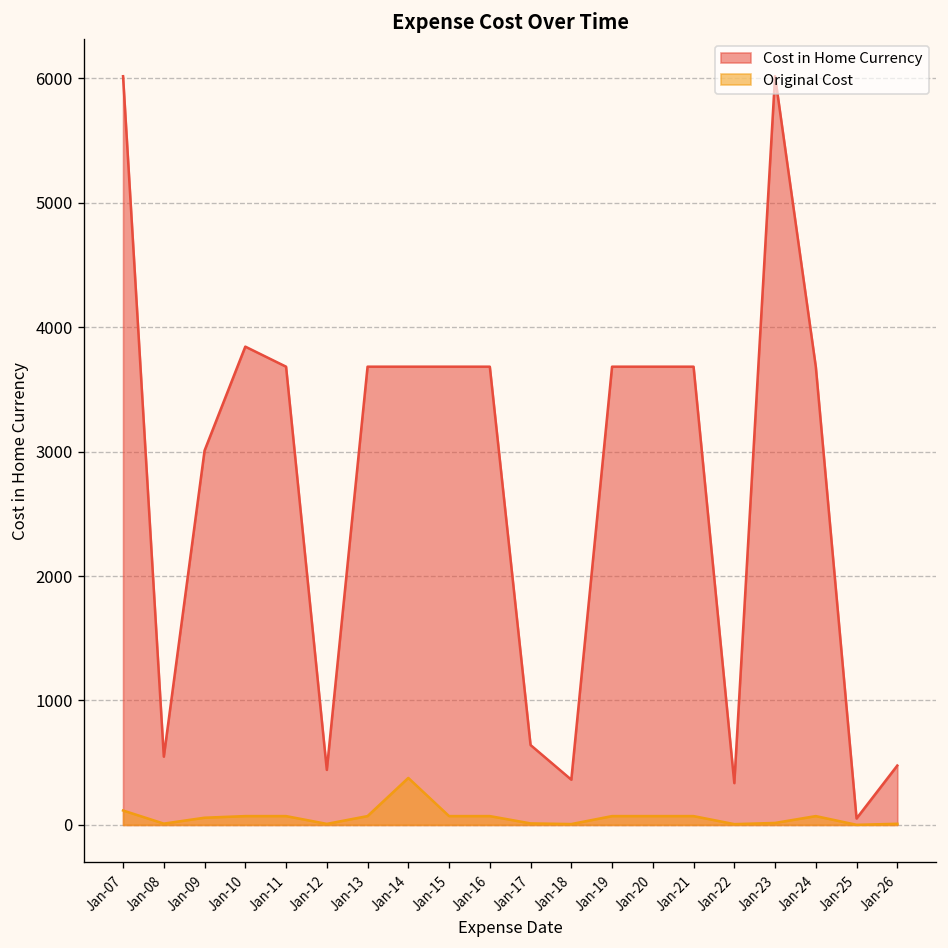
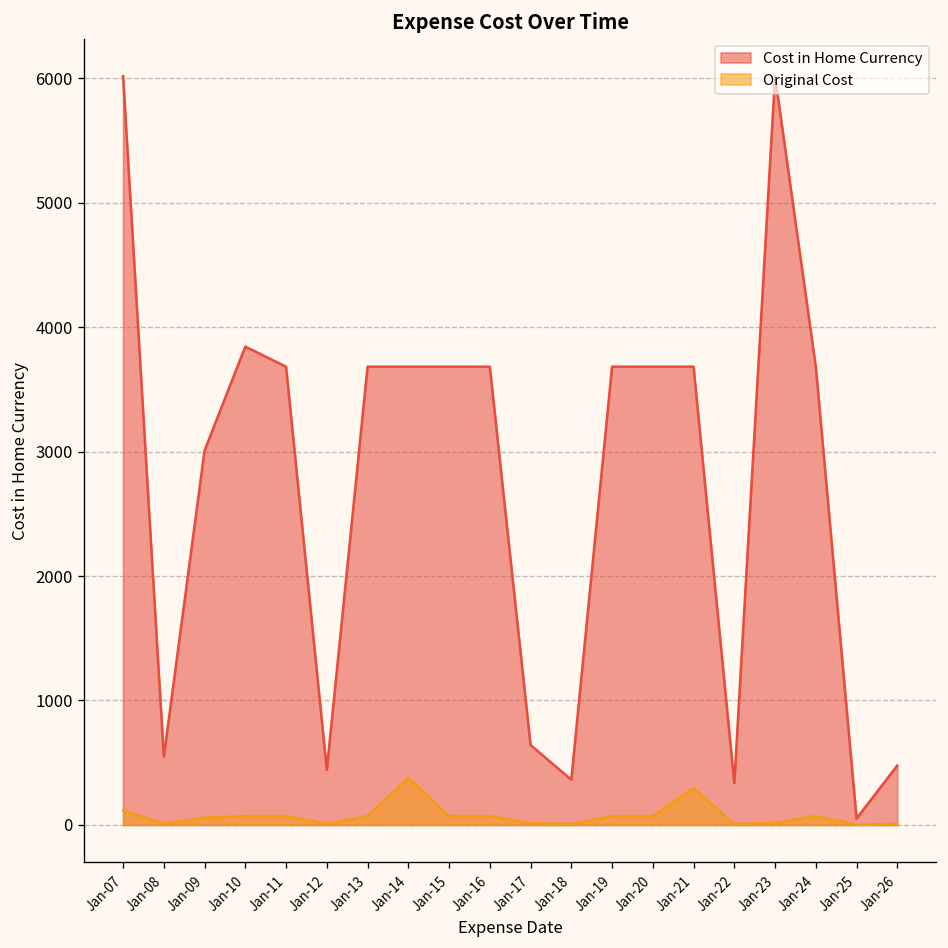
Original Cost, Jan-21: 70 -> 300
